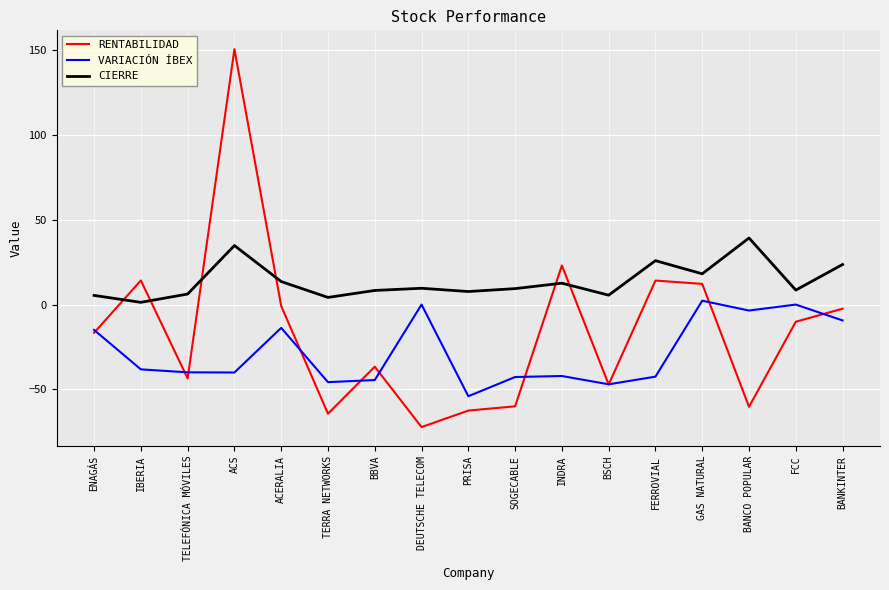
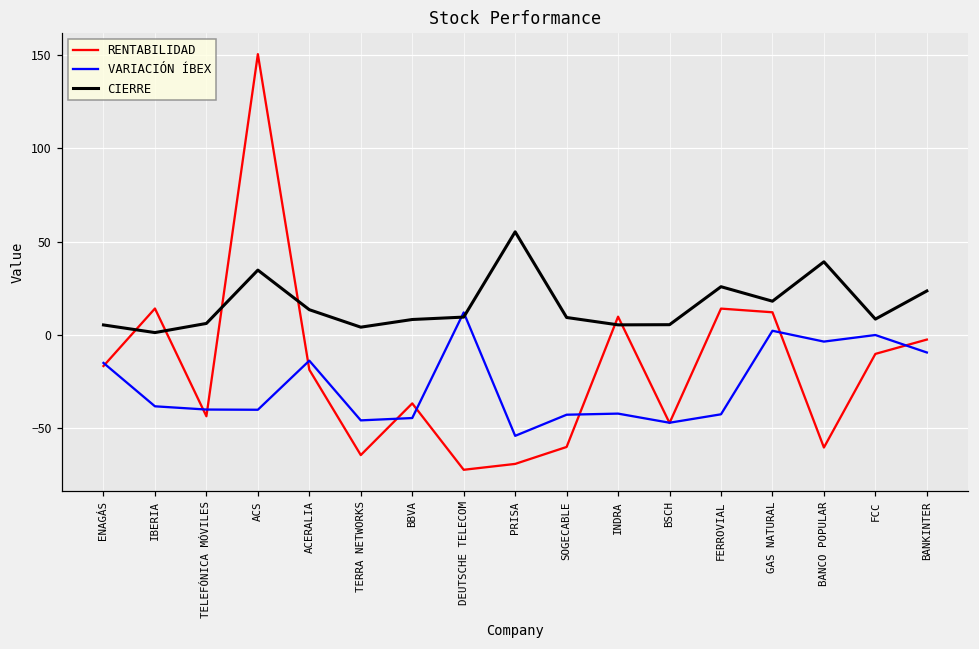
RENTABILIDAD, ACERALIA: -1 -> -19
VARIACIÓN ÍBEX, DEUTSCHE TELECOM: 0 -> 12
RENTABILIDAD, PRISA: -63 -> -69
CIERRE, PRISA: 8 -> 55
RENTABILIDAD, INDRA: 23 -> 10
CIERRE, INDRA: 13 -> 5
